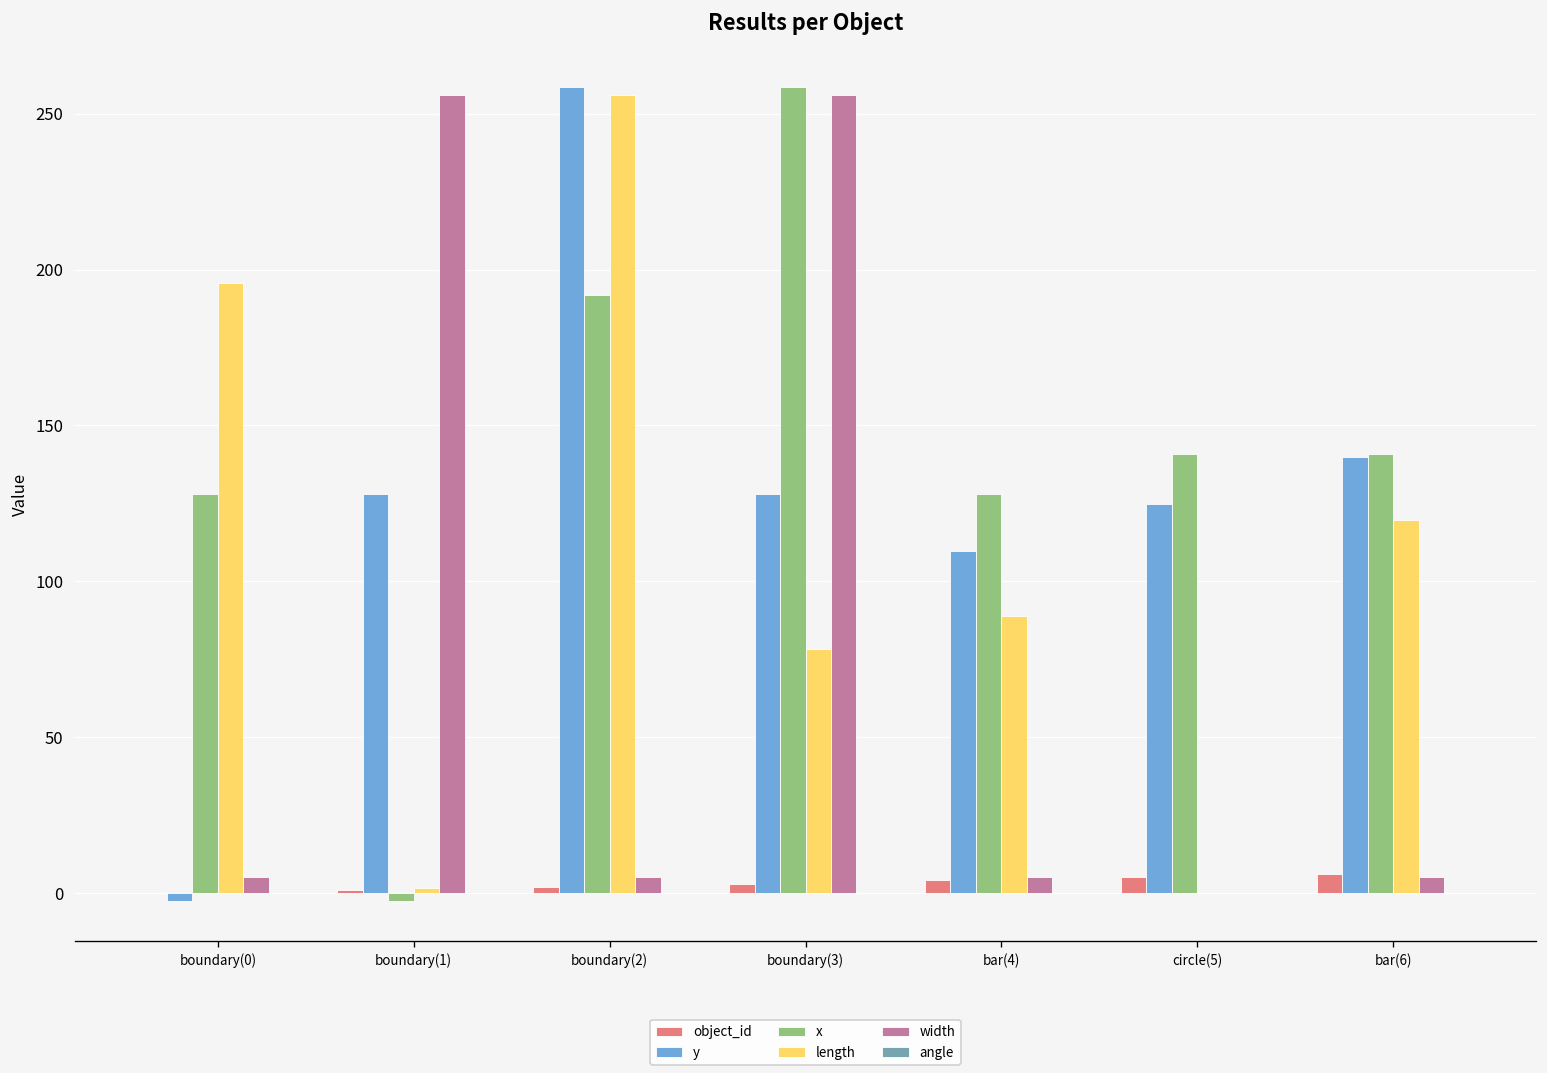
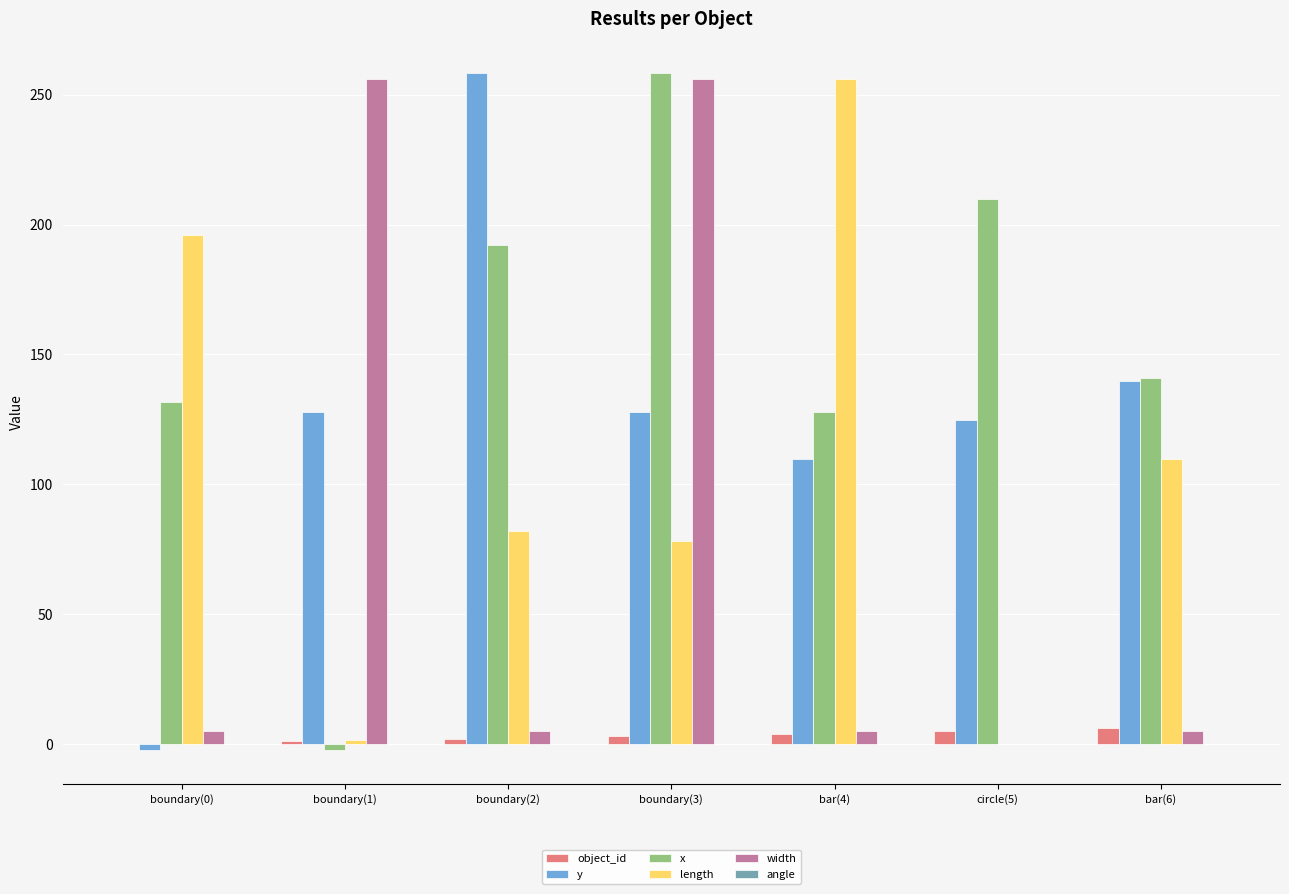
x, boundary(0): 128 -> 132
length, boundary(2): 256 -> 82
length, bar(4): 89 -> 256
x, circle(5): 141 -> 210
length, bar(6): 120 -> 110
